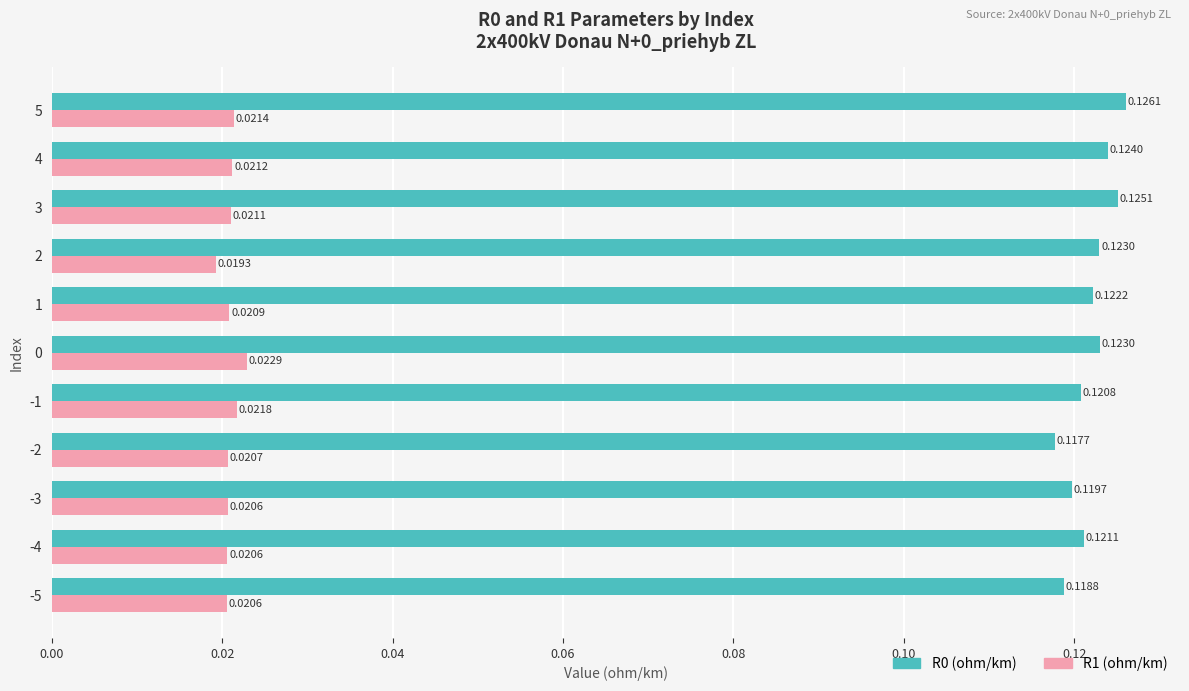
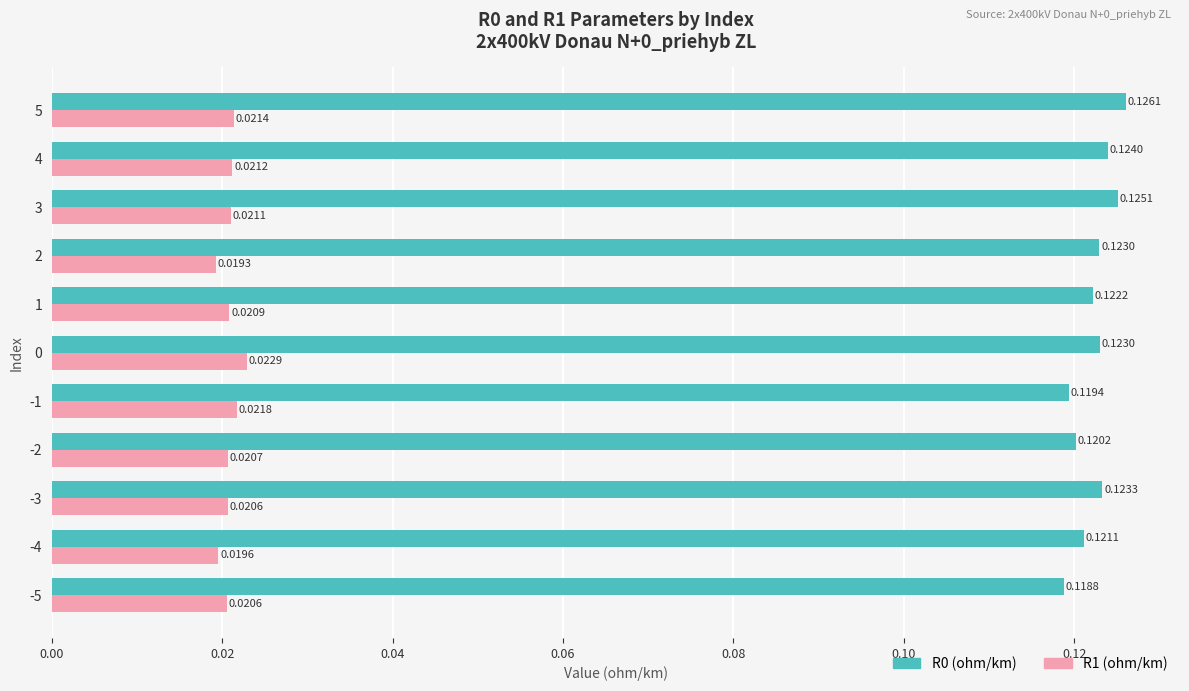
R0 (ohm/km), -1: 0.1208 -> 0.1194
R0 (ohm/km), -2: 0.1177 -> 0.1202
R0 (ohm/km), -3: 0.1197 -> 0.1233
R1 (ohm/km), -4: 0.0206 -> 0.0196
